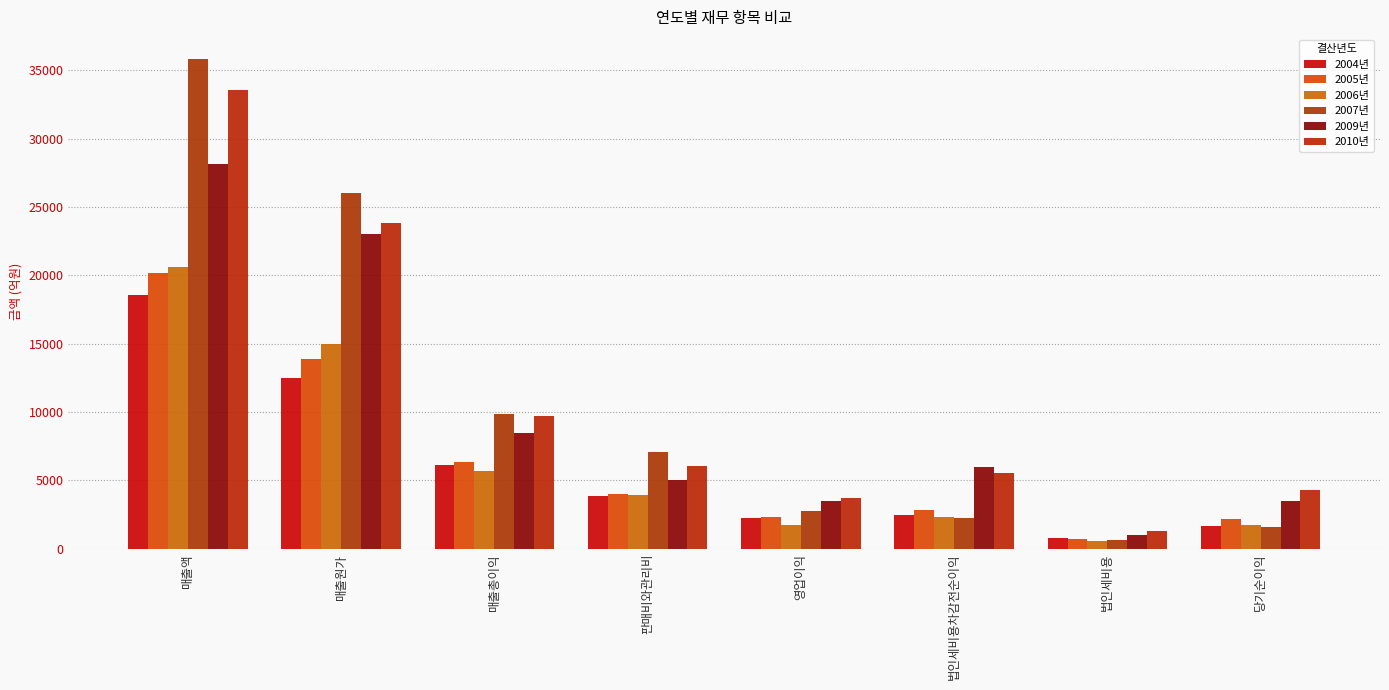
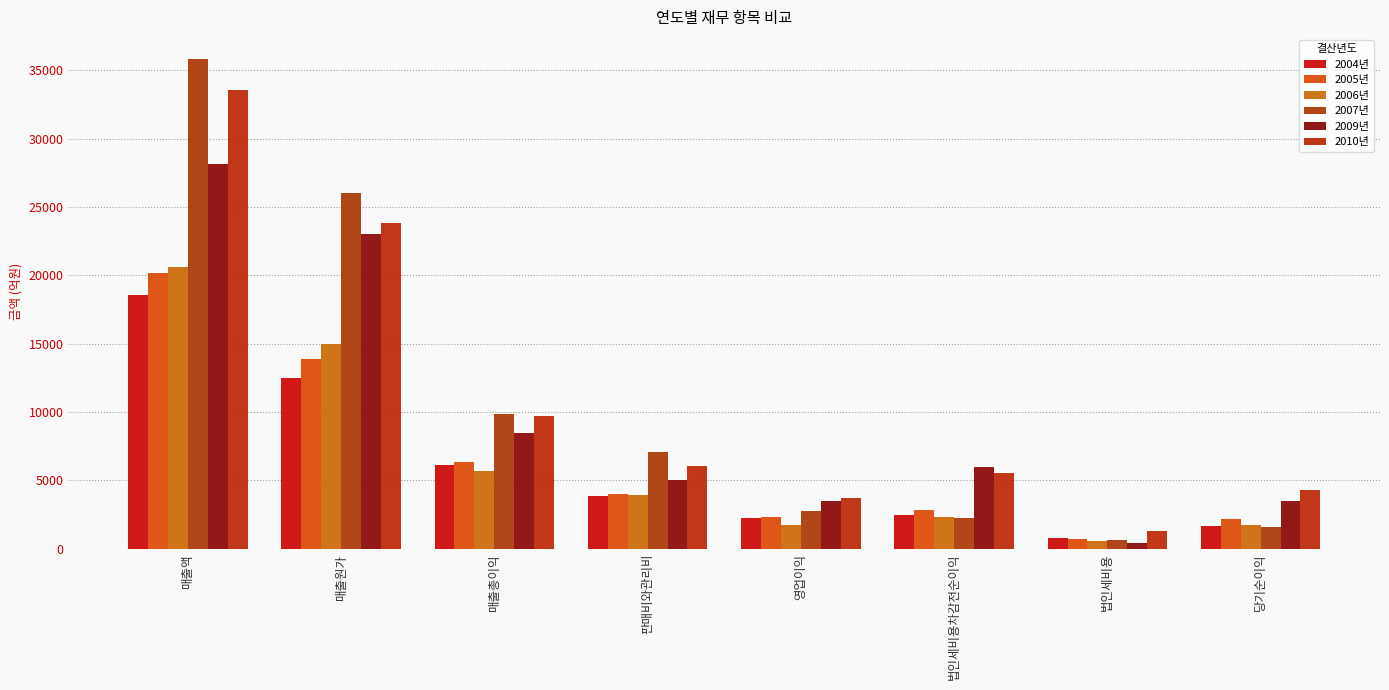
2009년, 법인세비용: 1000 -> 400
